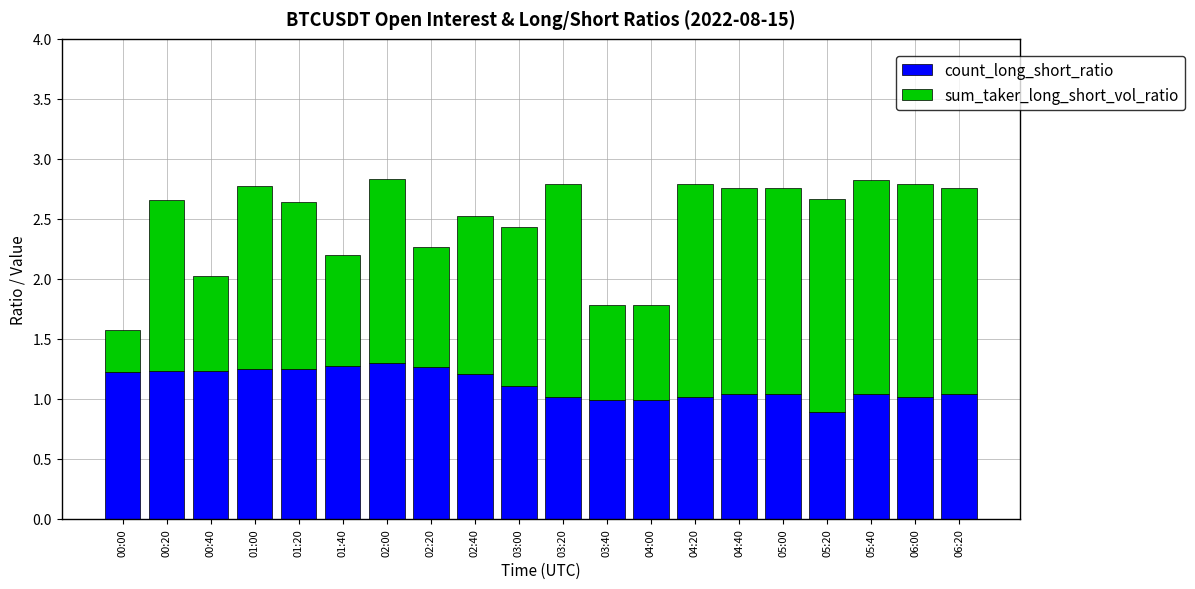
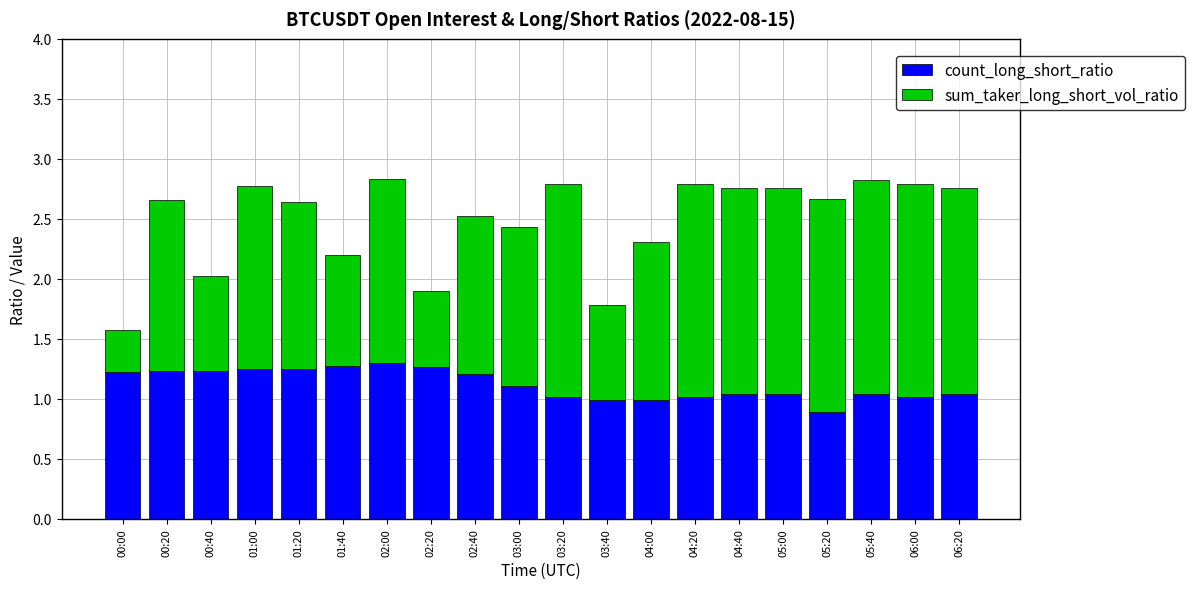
sum_taker_long_short_vol_ratio, 02:20: 1.00 -> 0.63
sum_taker_long_short_vol_ratio, 04:00: 0.79 -> 1.32
